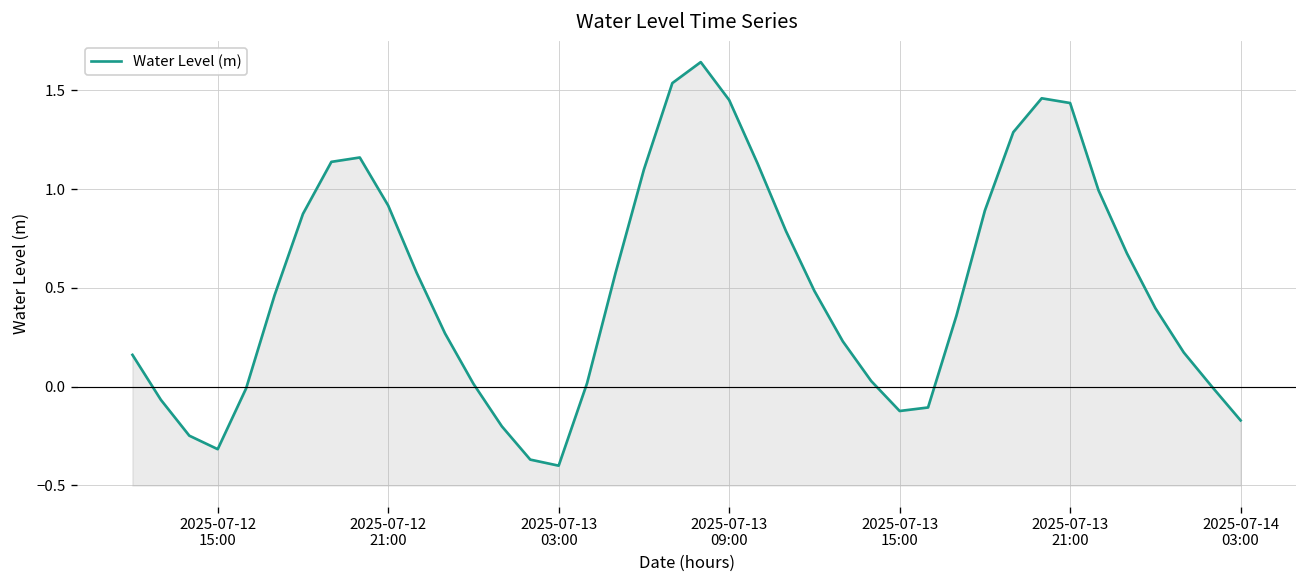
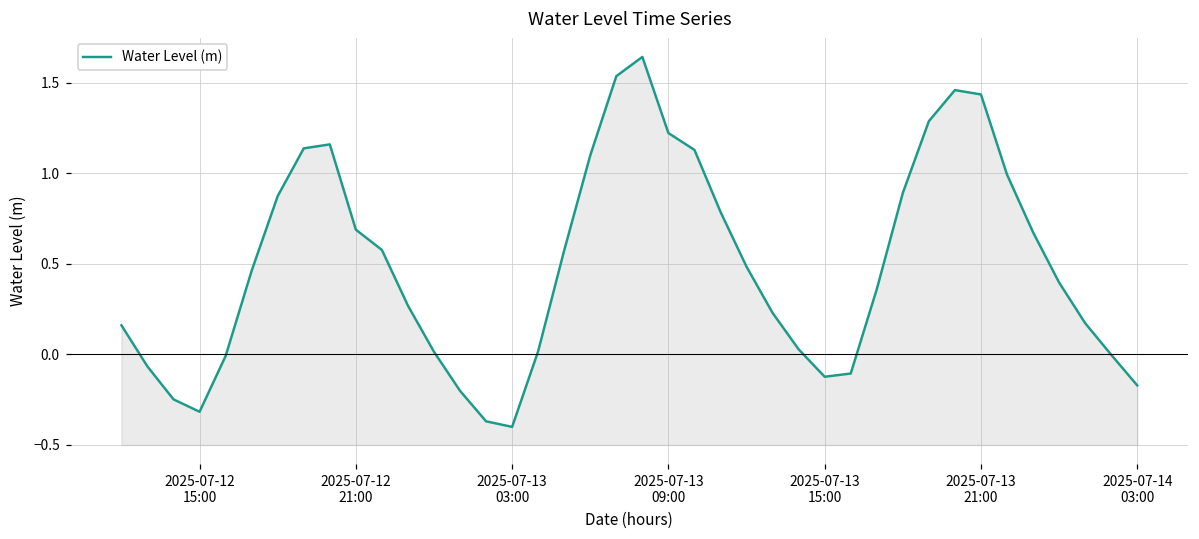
2025-07-12 21:00: 0.92 -> 0.69
2025-07-13 09:00: 1.45 -> 1.22
